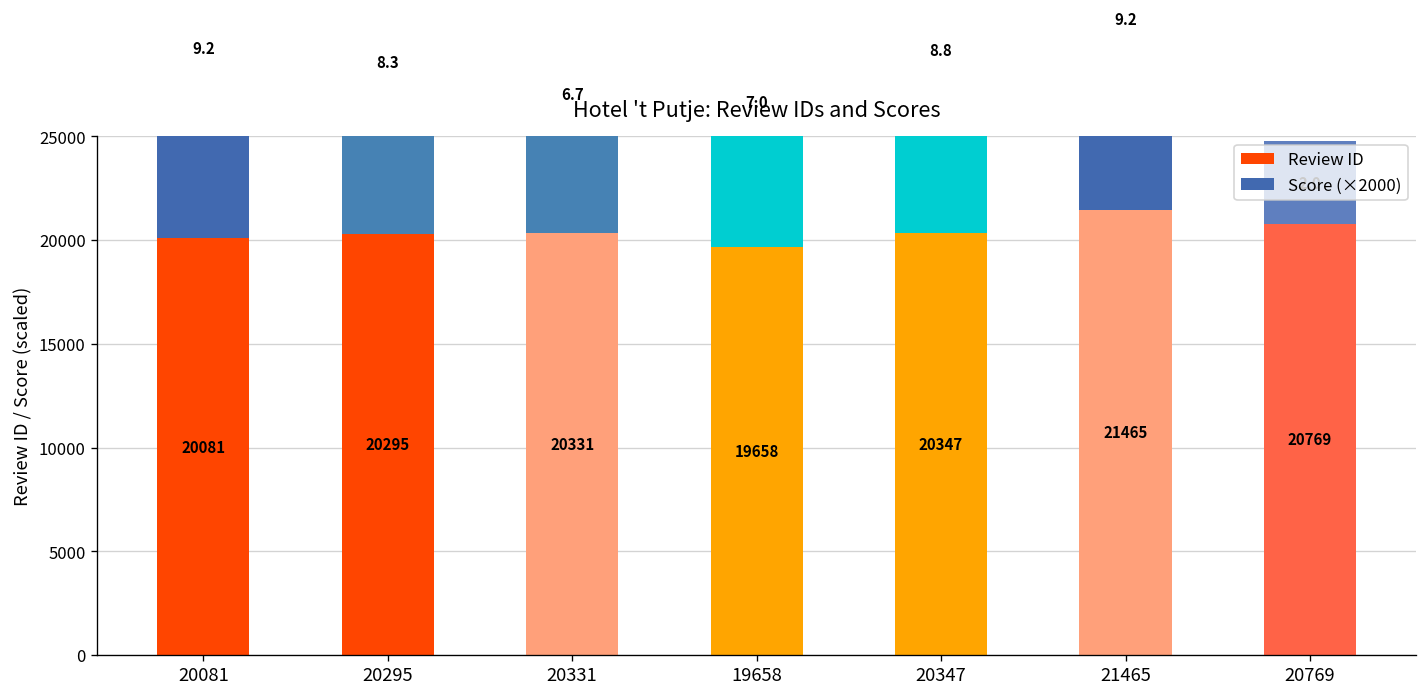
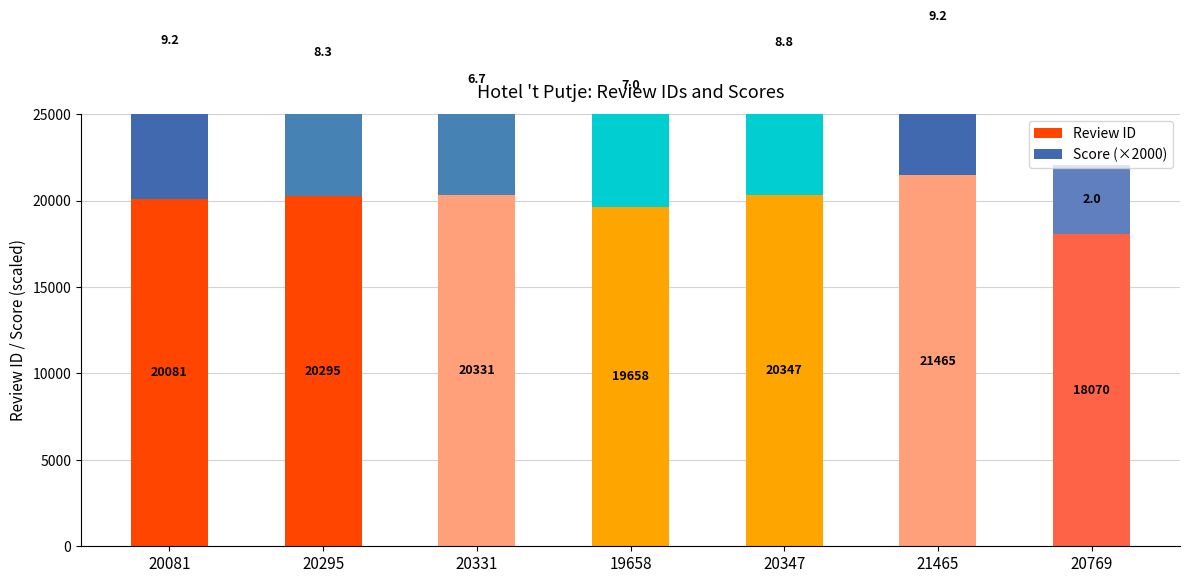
Review ID, 20769: 20769 -> 18070
